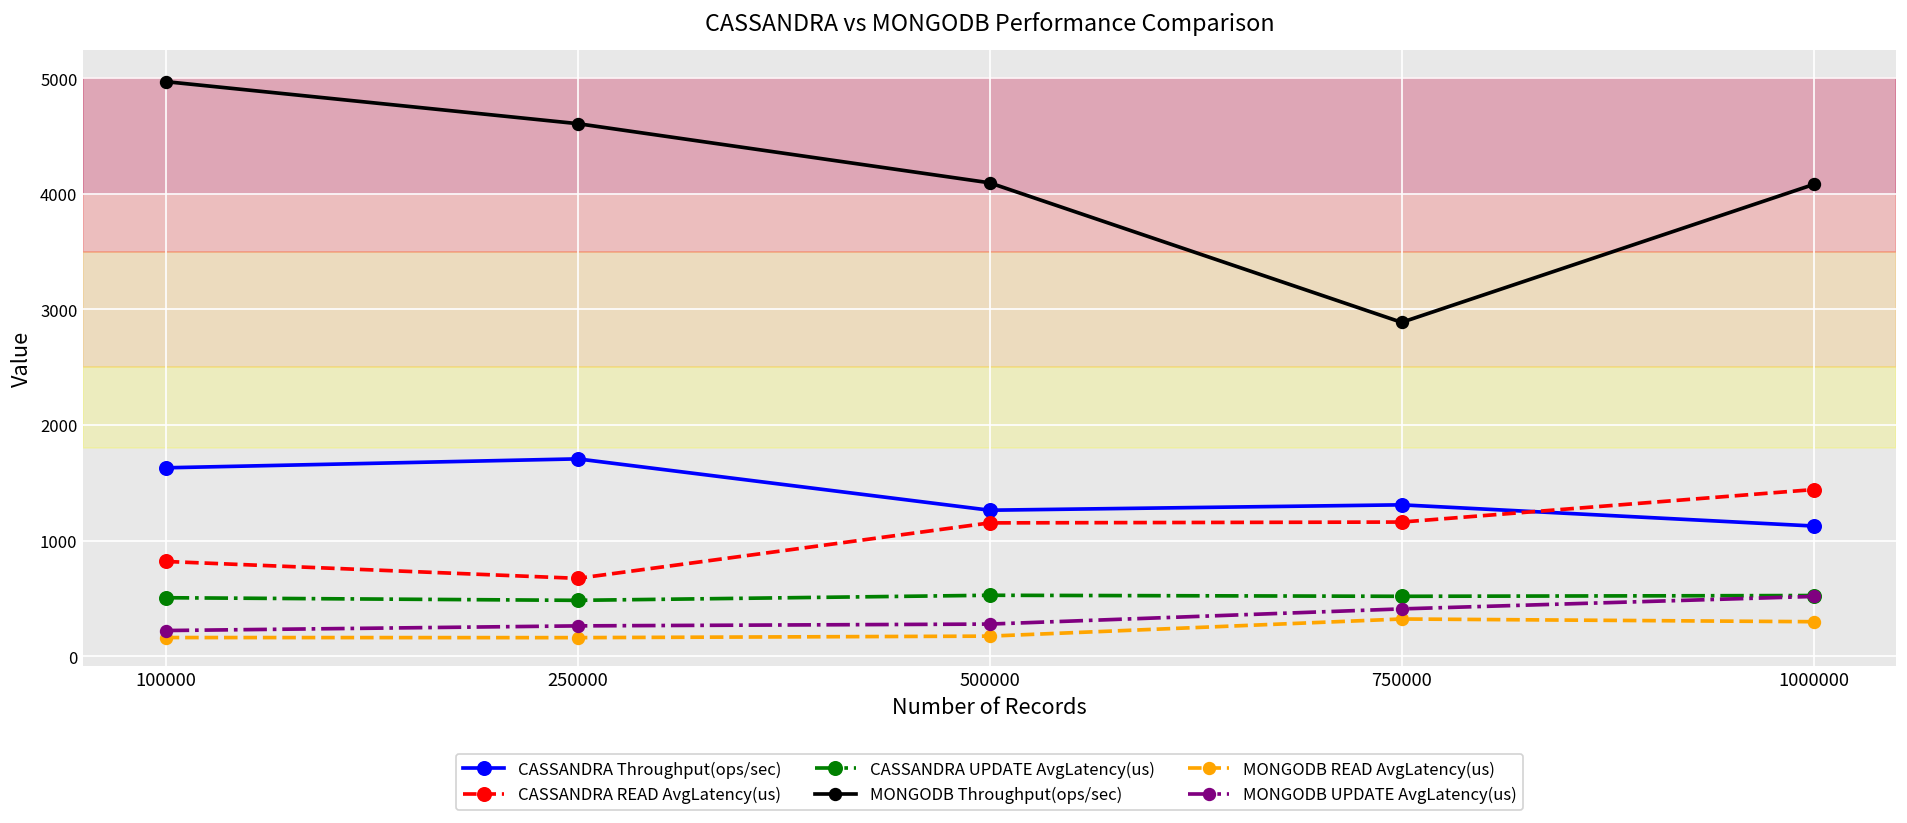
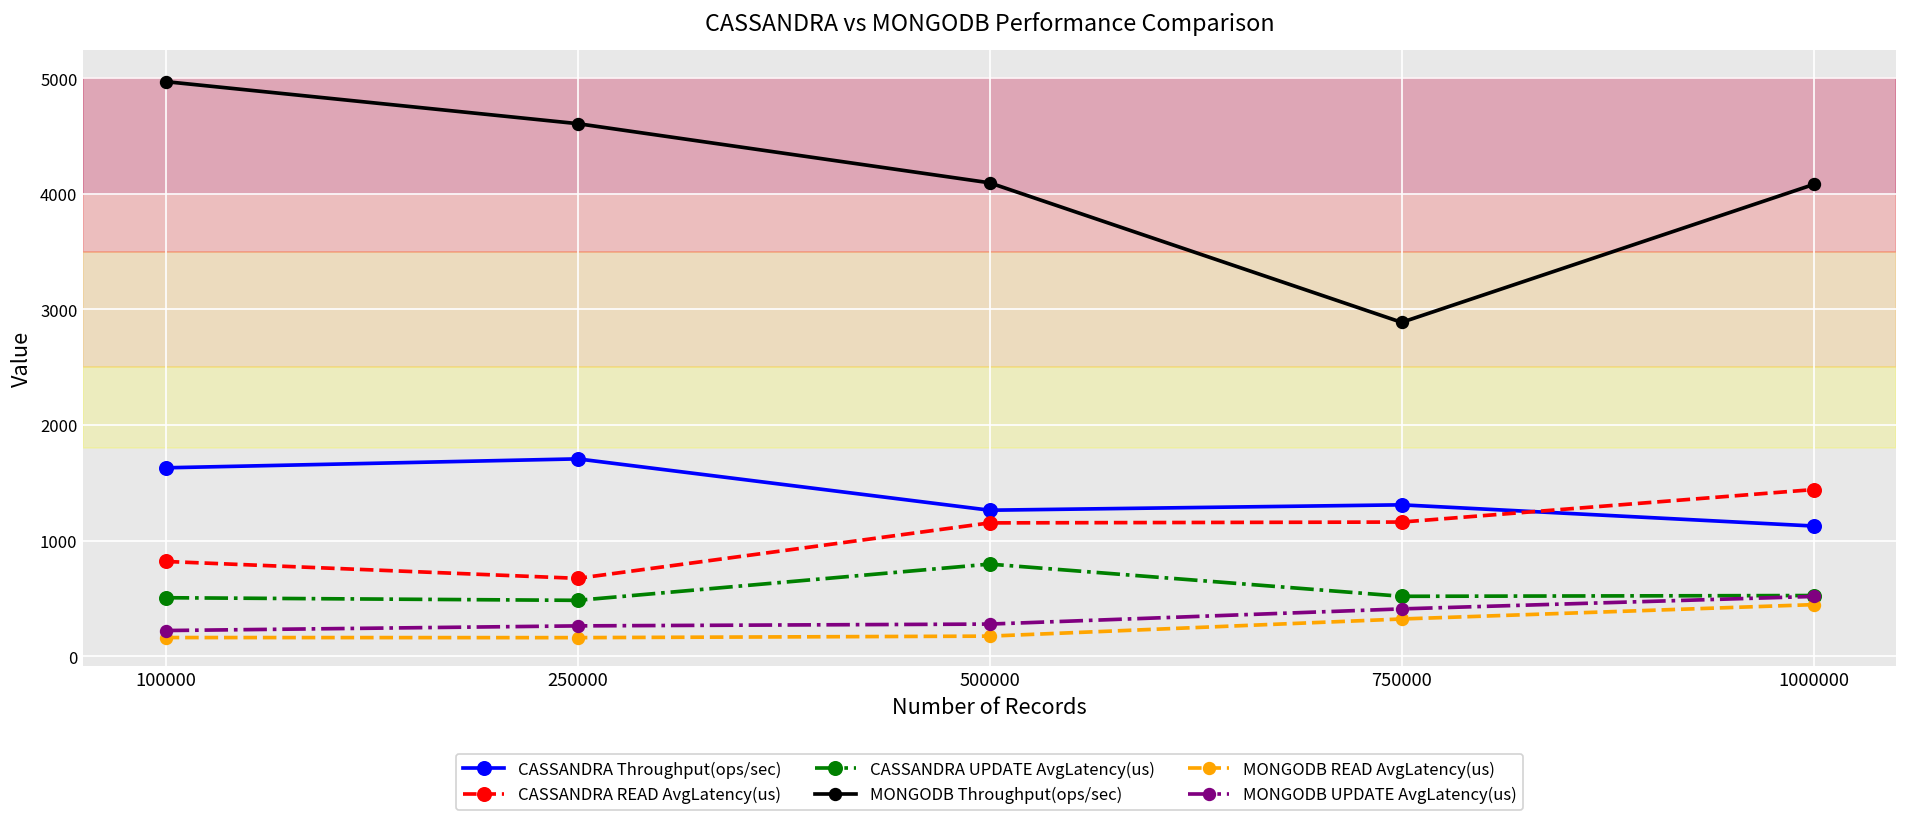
CASSANDRA UPDATE AvgLatency(us), 500000: 500 -> 800
MONGODB READ AvgLatency(us), 1000000: 300 -> 400
